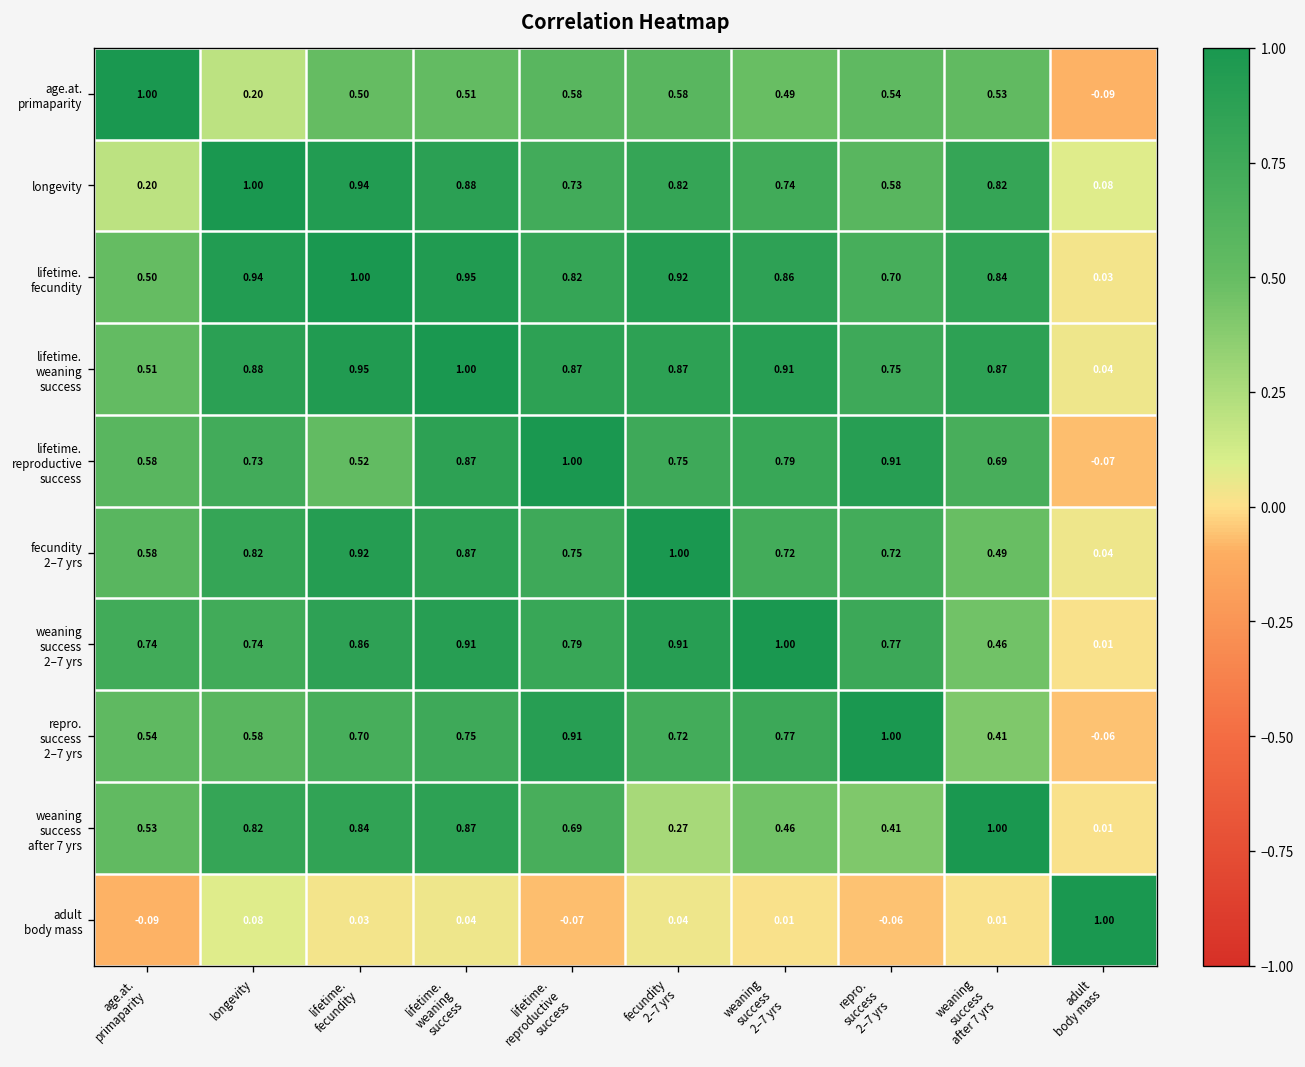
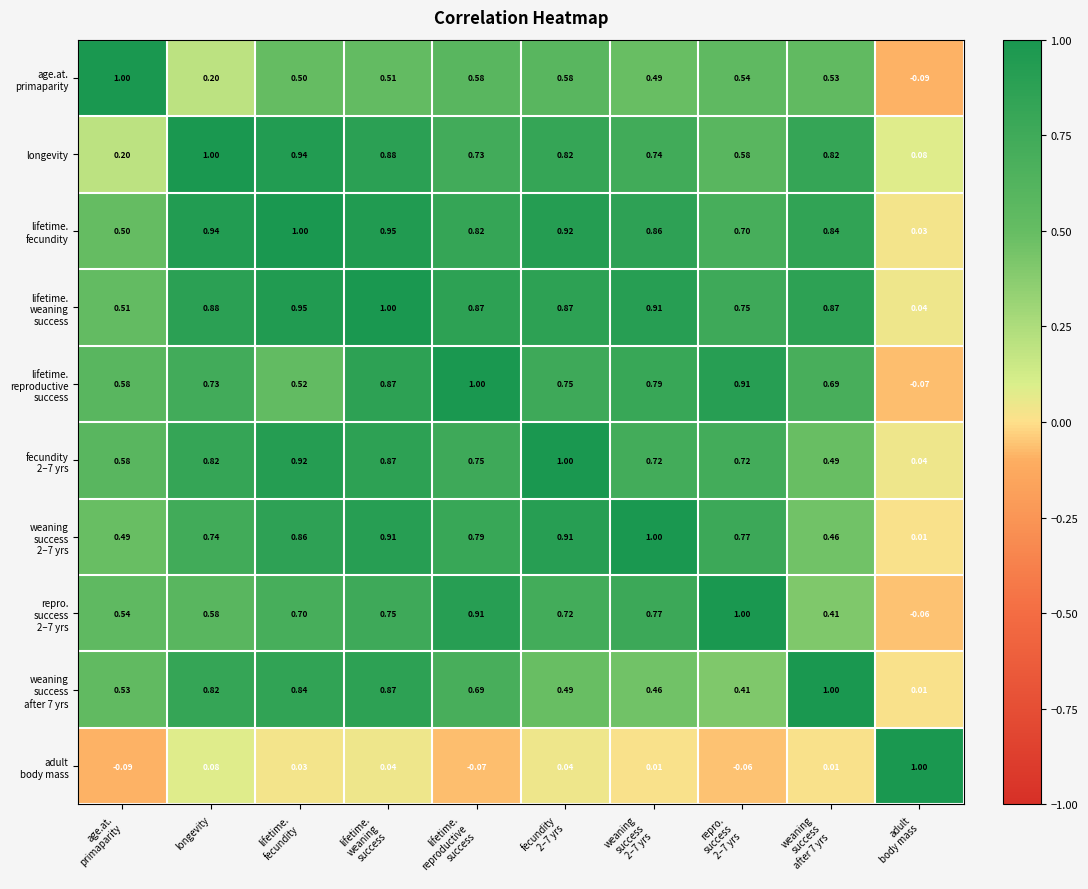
weaning success 2–7 yrs, age.at. primaparity: 0.74 -> 0.49
weaning success after 7 yrs, fecundity 2–7 yrs: 0.27 -> 0.49
